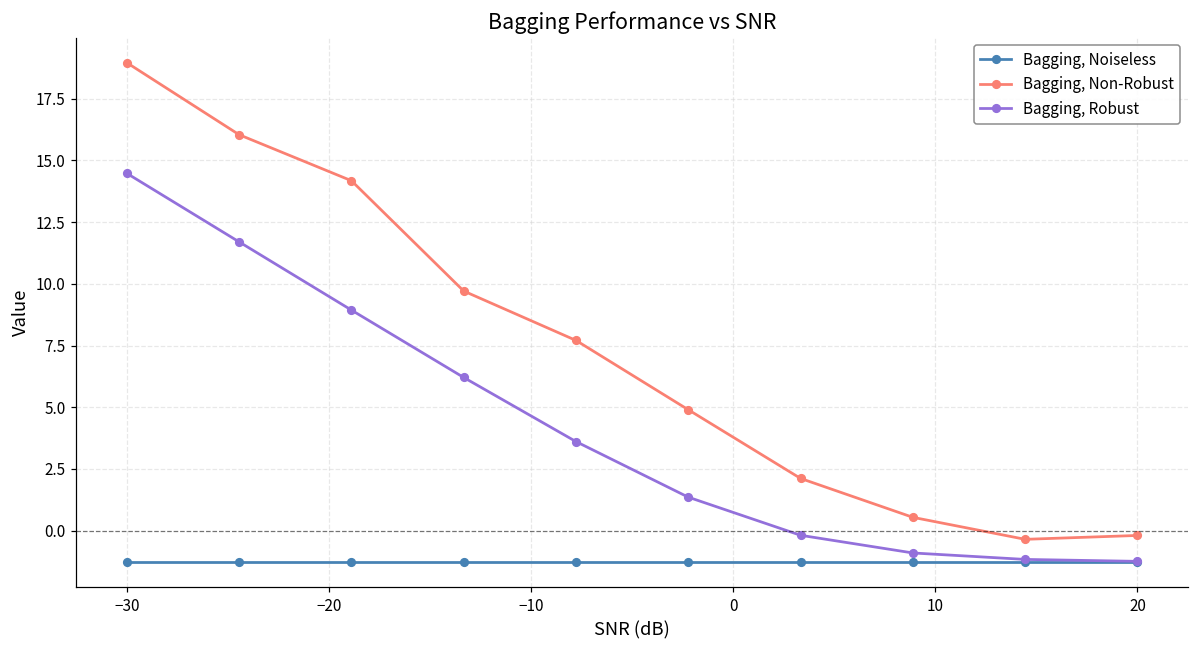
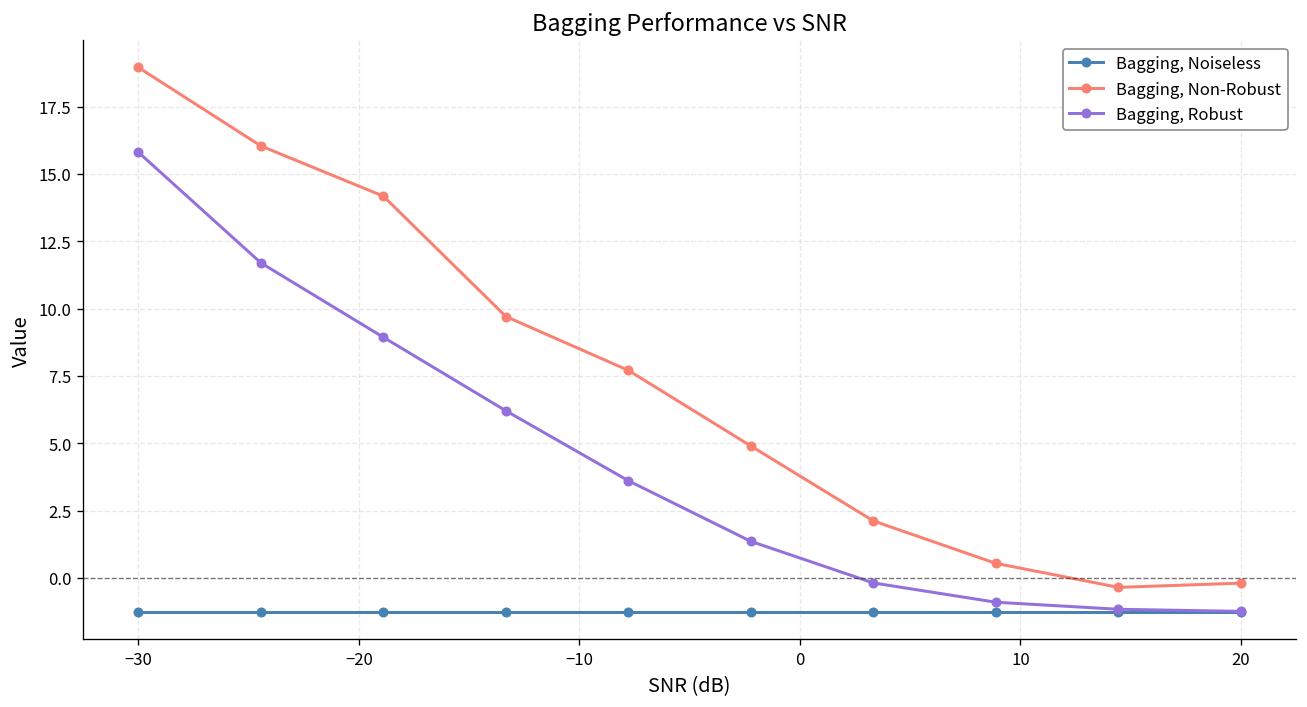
Bagging, Robust, −30: 14.5 -> 15.8
